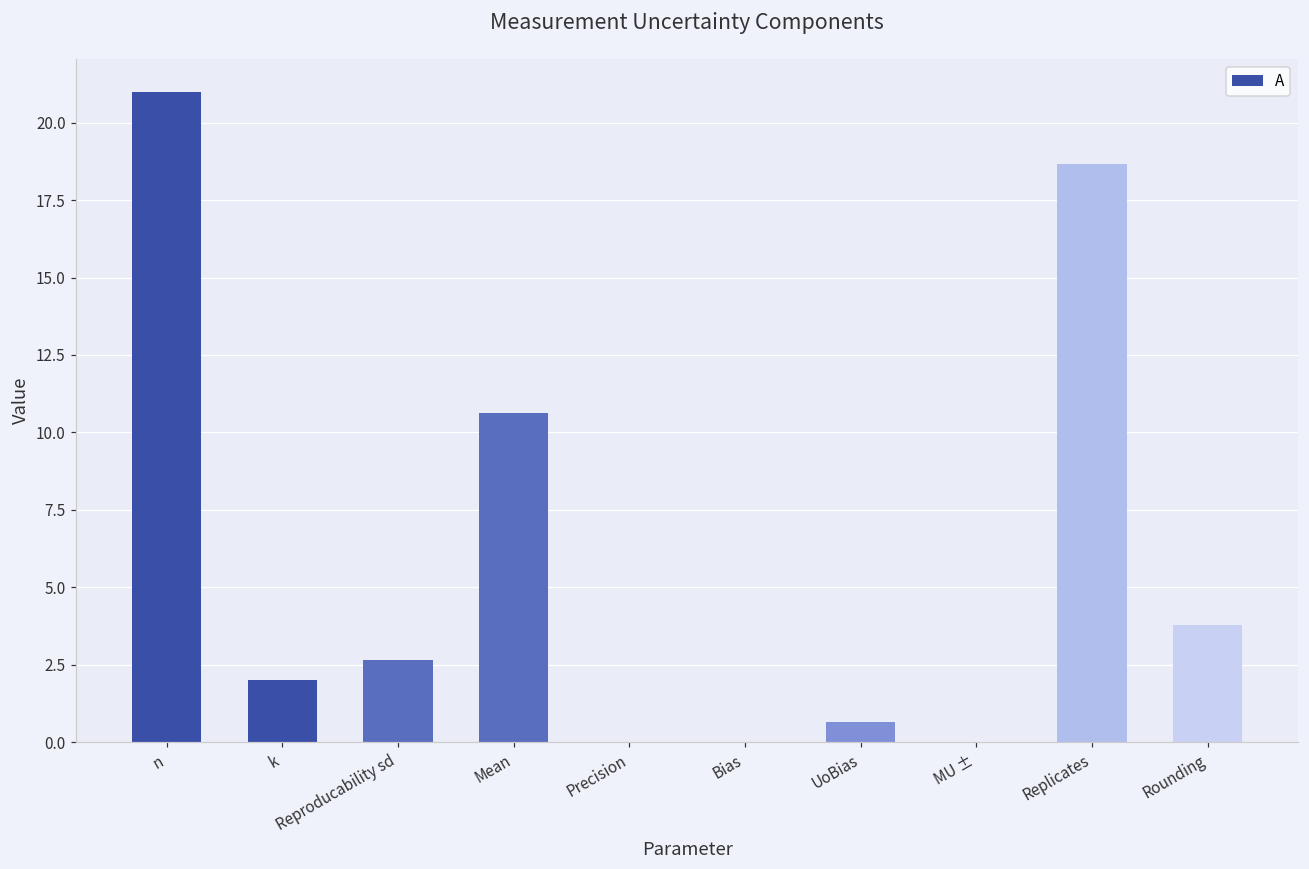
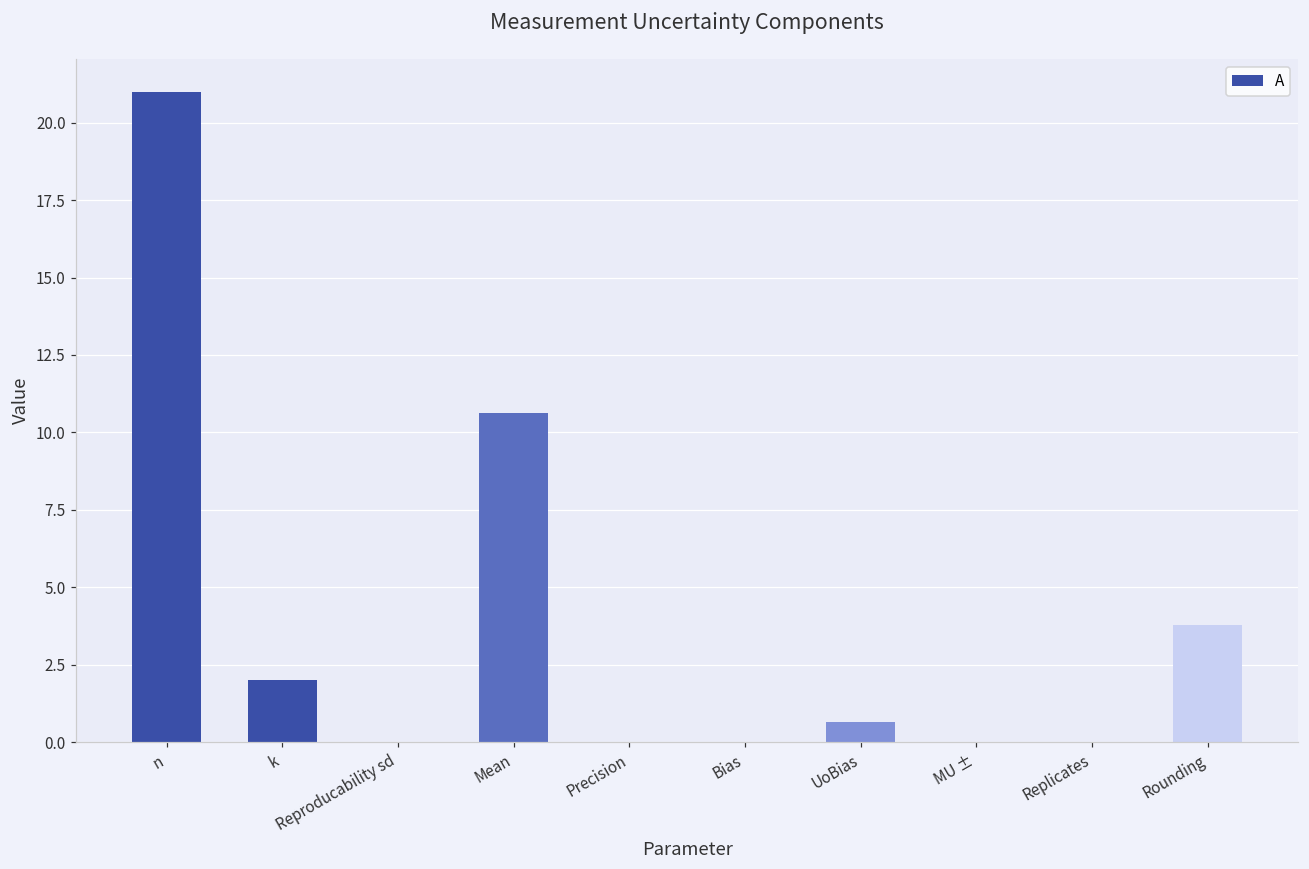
Reproducability sd: 2.6 -> 0.0
Replicates: 18.7 -> 0.0
